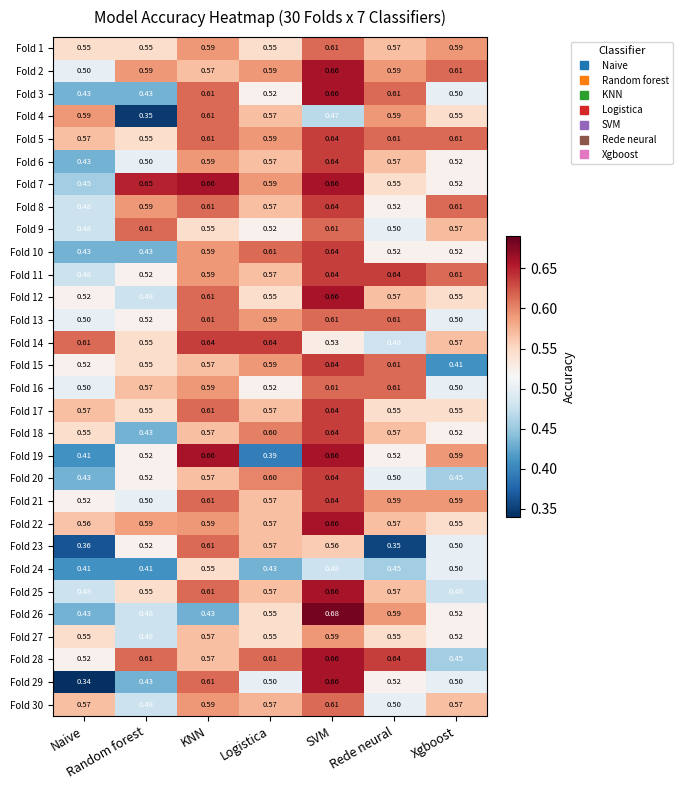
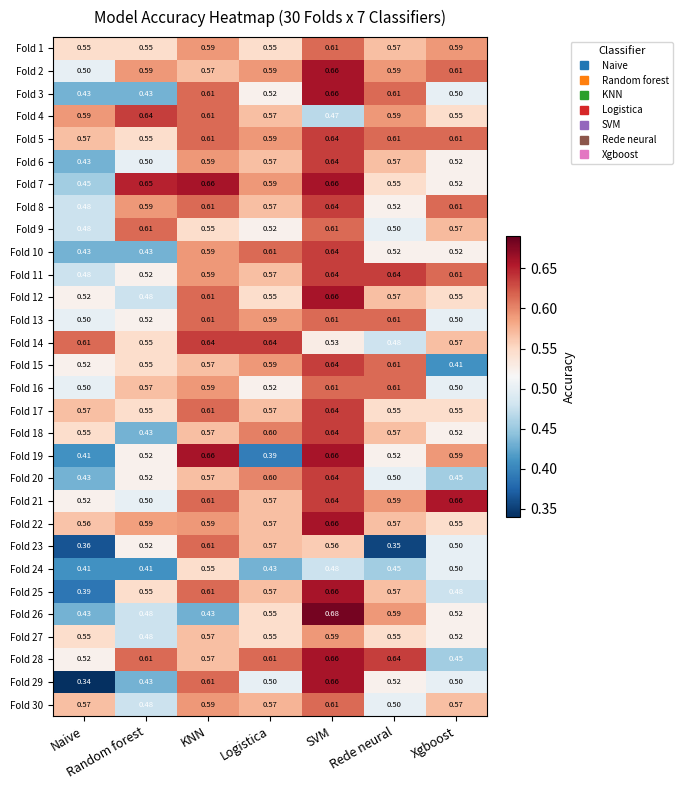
Fold 4, Random forest: 0.35 -> 0.64
Fold 21, Xgboost: 0.59 -> 0.66
Fold 25, Naive: 0.48 -> 0.39
